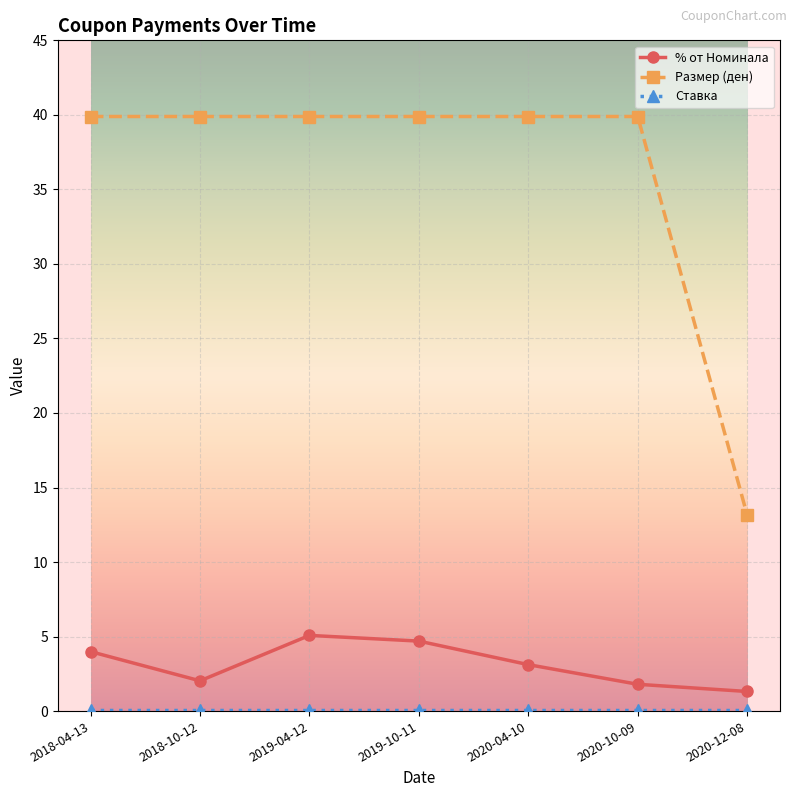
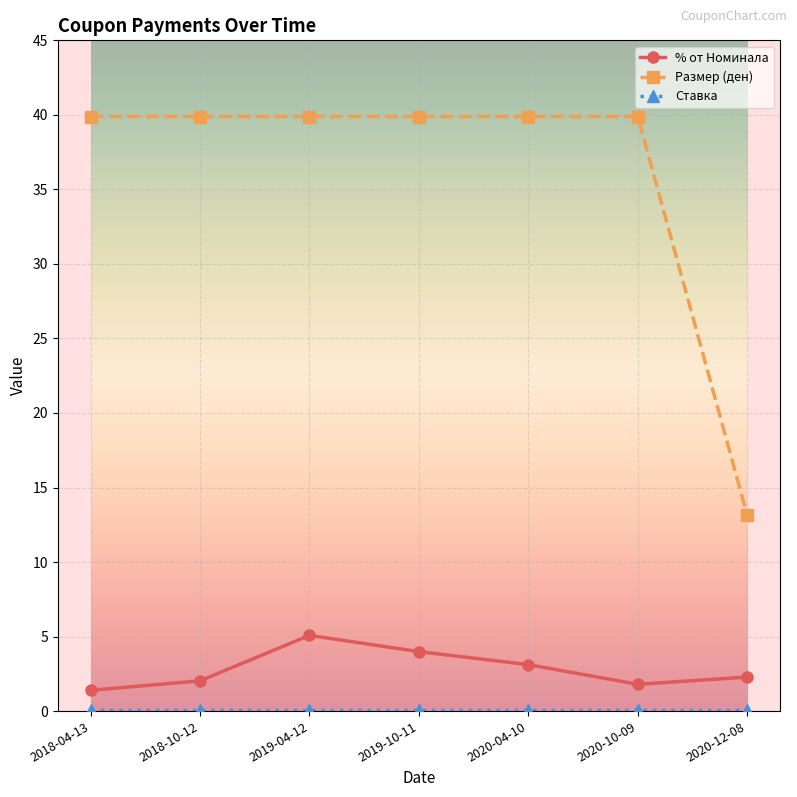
% от Номинала, 2018-04-13: 4.0 -> 1.4
% от Номинала, 2019-10-11: 4.7 -> 4.0
% от Номинала, 2020-12-08: 1.3 -> 2.3
